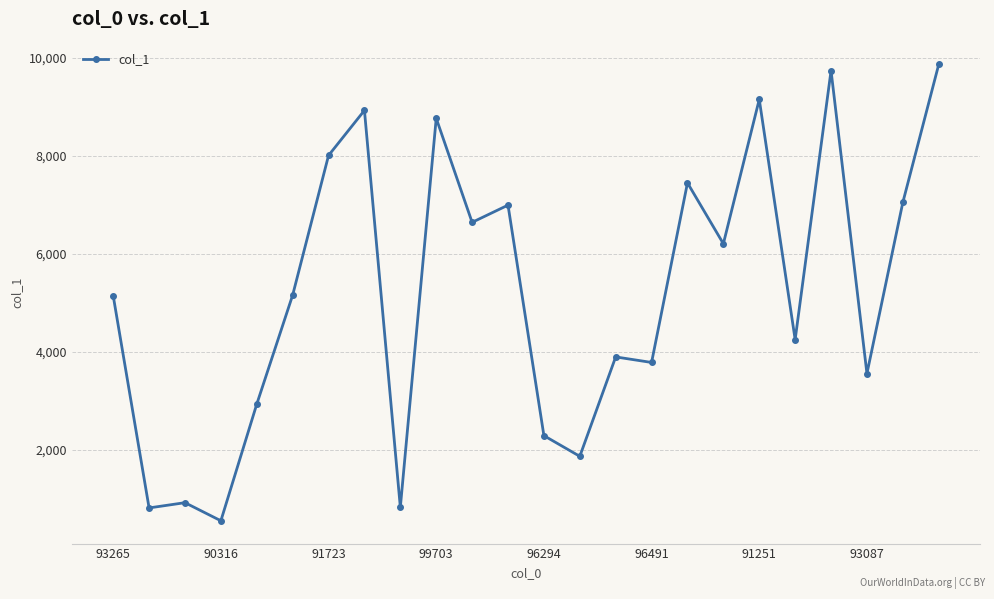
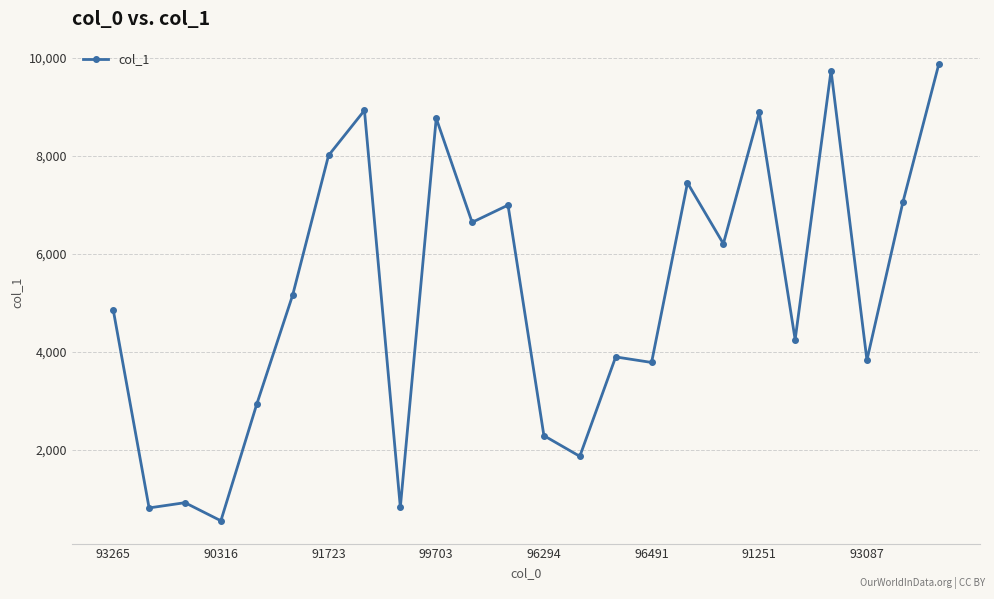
93265: 5,100 -> 4,900
91251: 9,100 -> 8,900
93087: 3,600 -> 3,800
